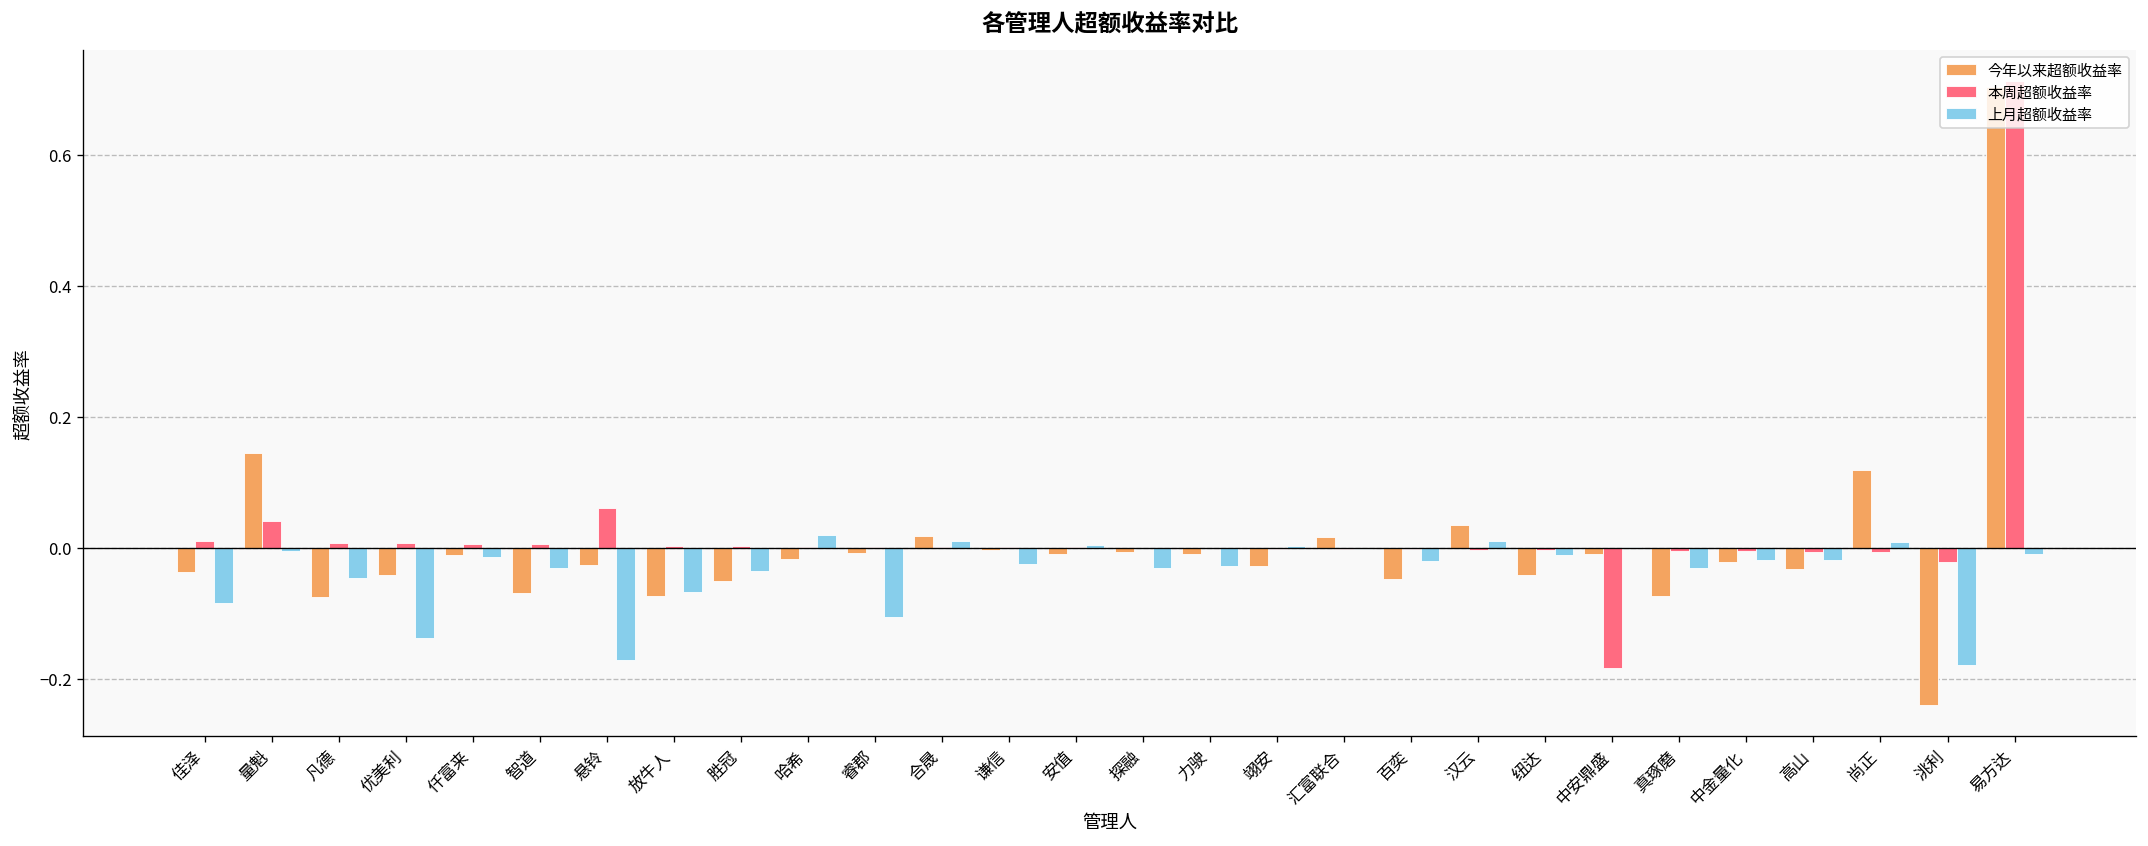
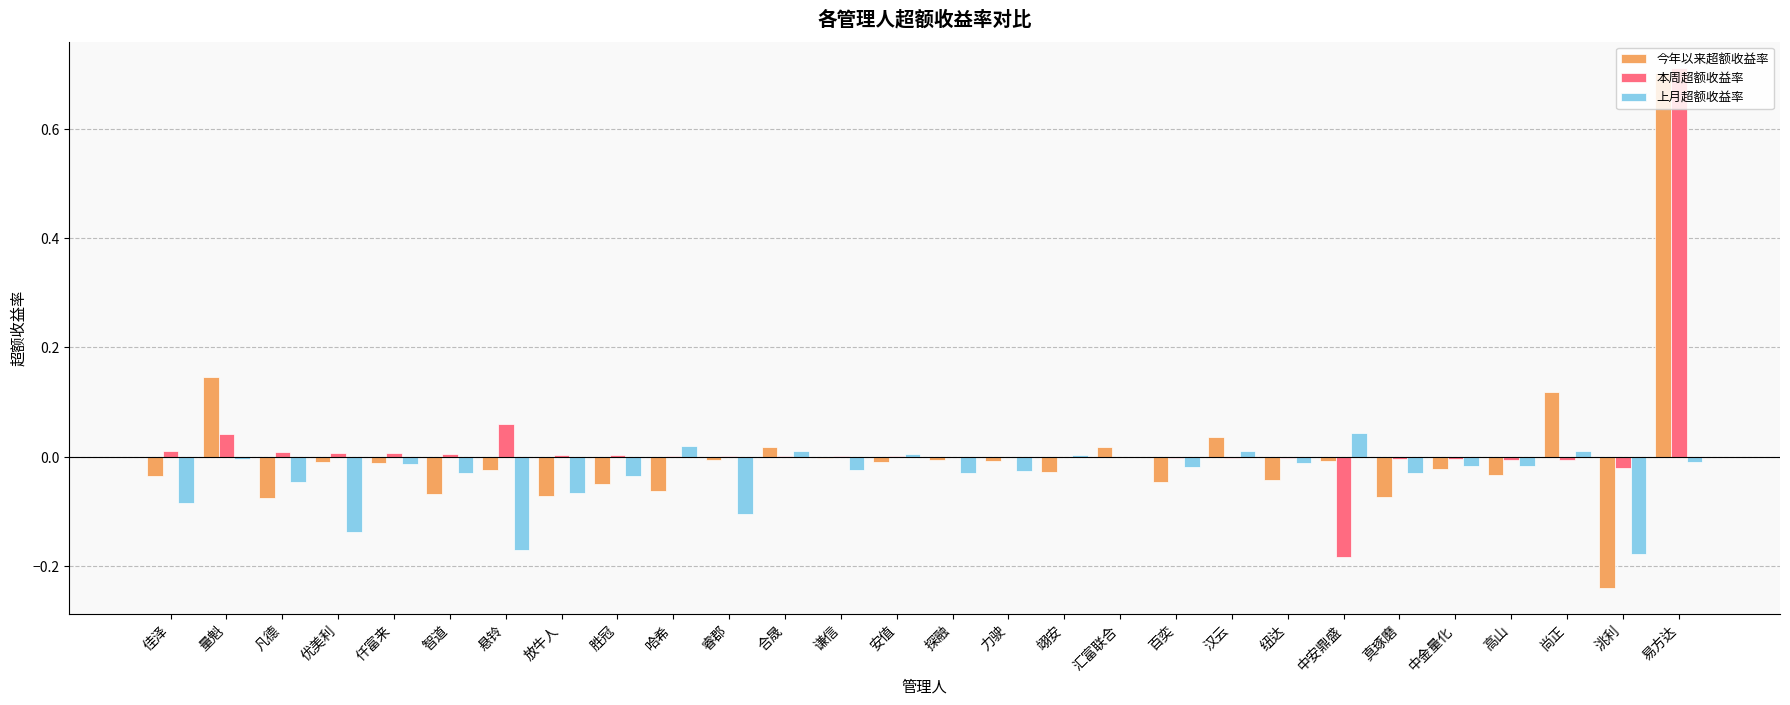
今年以来超额收益率, 优美利: -0.04 -> -0.01
今年以来超额收益率, 哈希: -0.02 -> -0.06
上月超额收益率, 中安鼎盛: 0.00 -> 0.04
